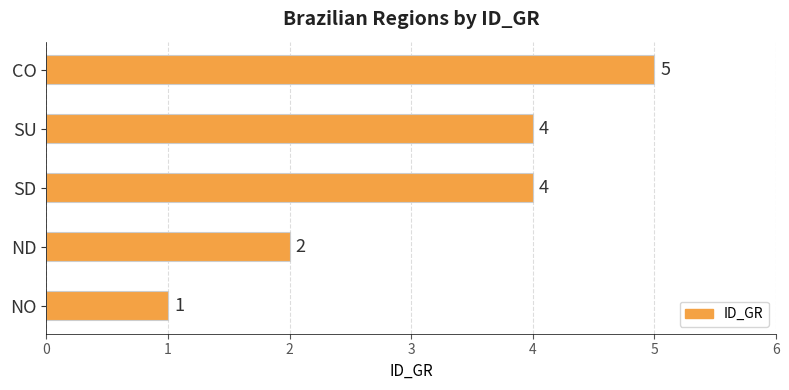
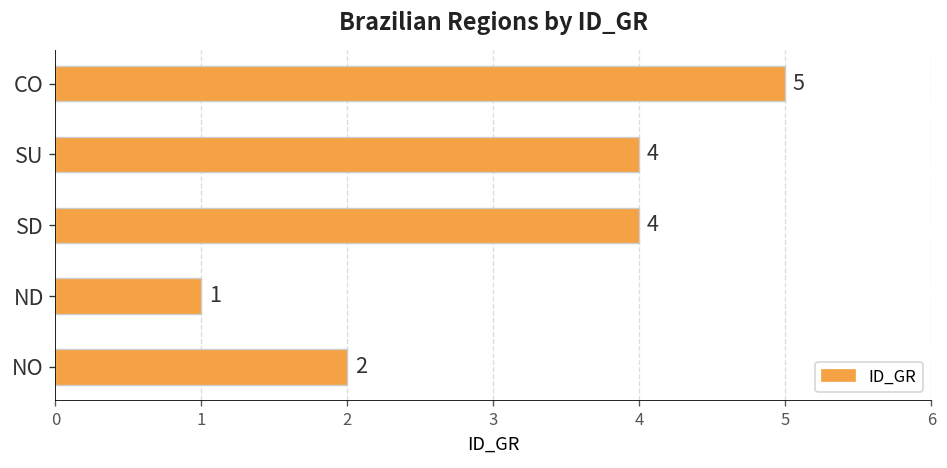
ND: 2 -> 1
NO: 1 -> 2
